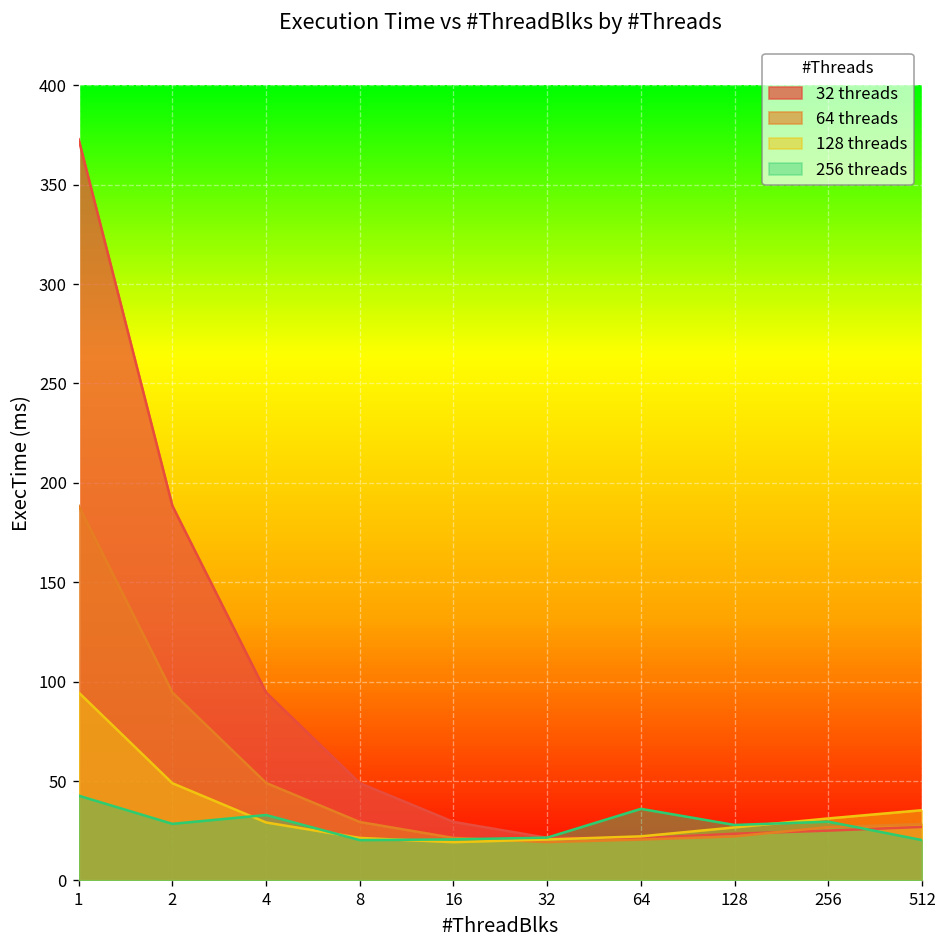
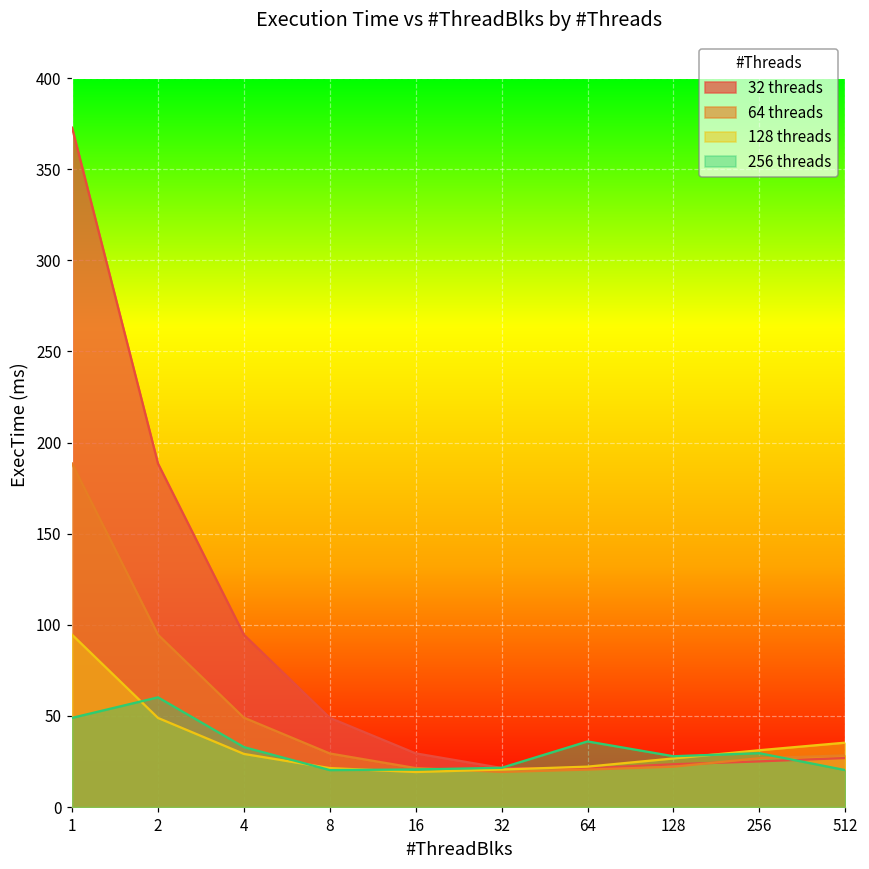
256 threads, 1: 43 -> 49
256 threads, 2: 28 -> 60
